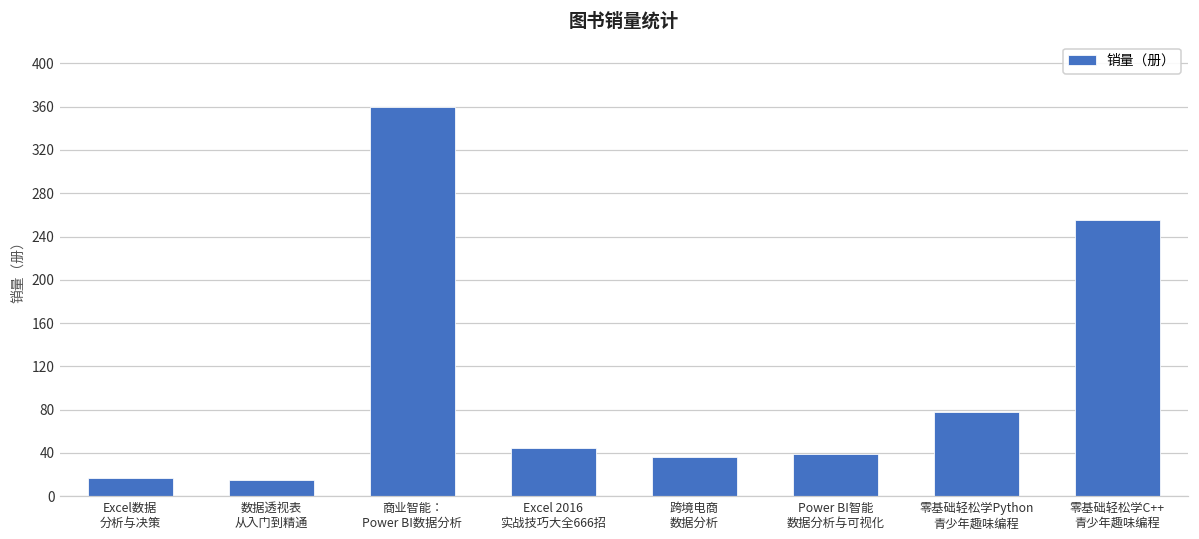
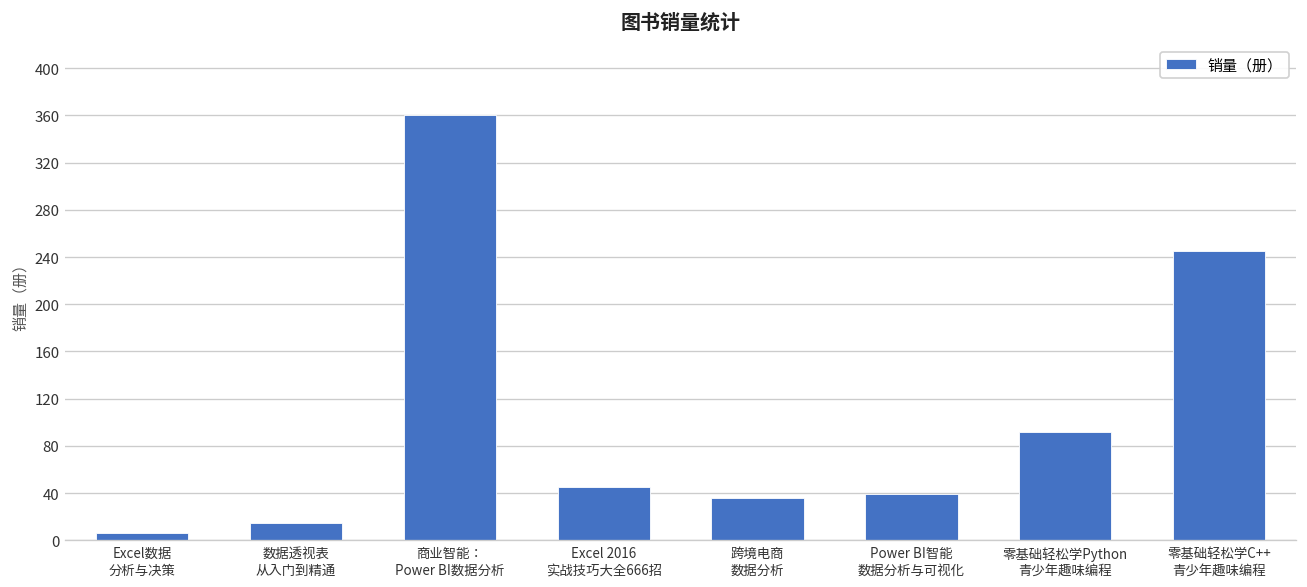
Excel数据 分析与决策: 20 -> 10
零基础轻松学Python 青少年趣味编程: 80 -> 90
零基础轻松学C++ 青少年趣味编程: 260 -> 250
